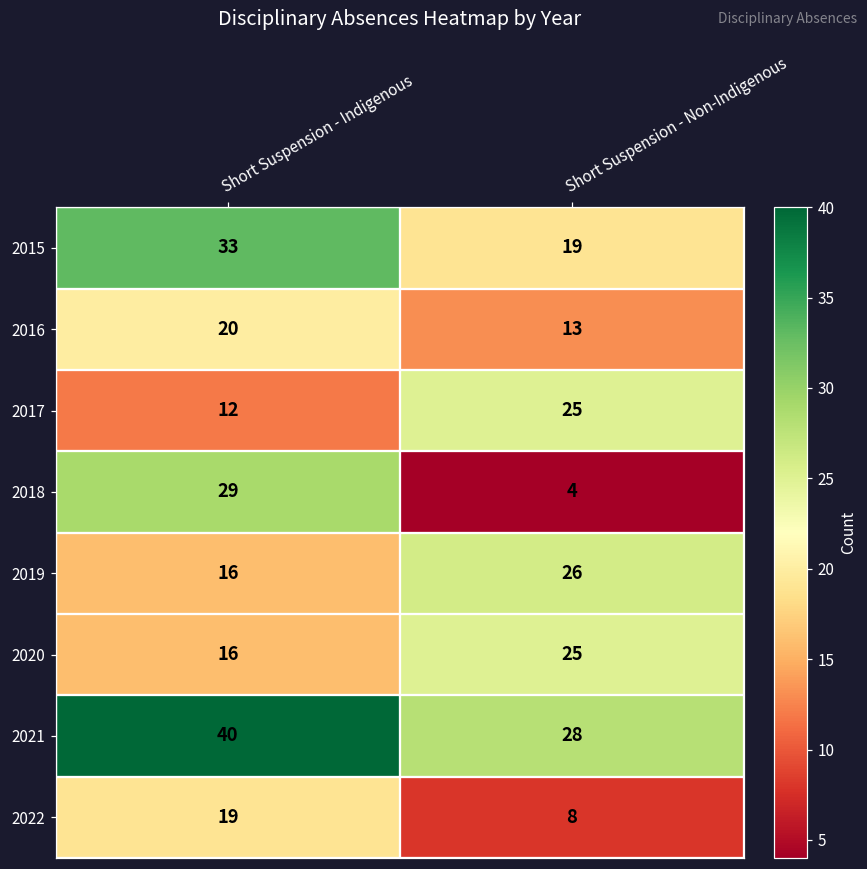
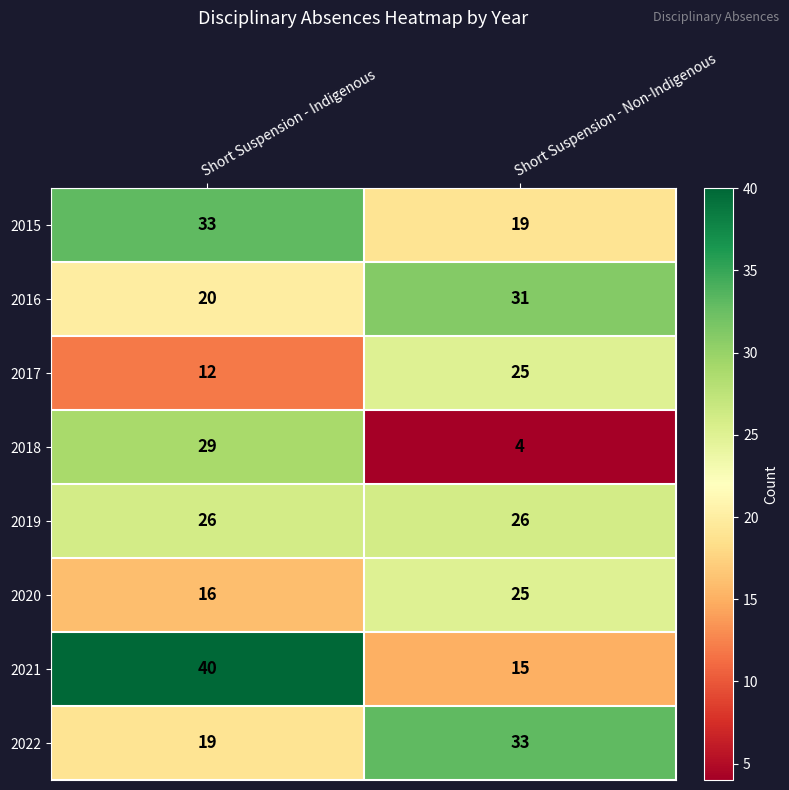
2016, Short Suspension - Non-Indigenous: 13 -> 31
2019, Short Suspension - Indigenous: 16 -> 26
2021, Short Suspension - Non-Indigenous: 28 -> 15
2022, Short Suspension - Non-Indigenous: 8 -> 33
